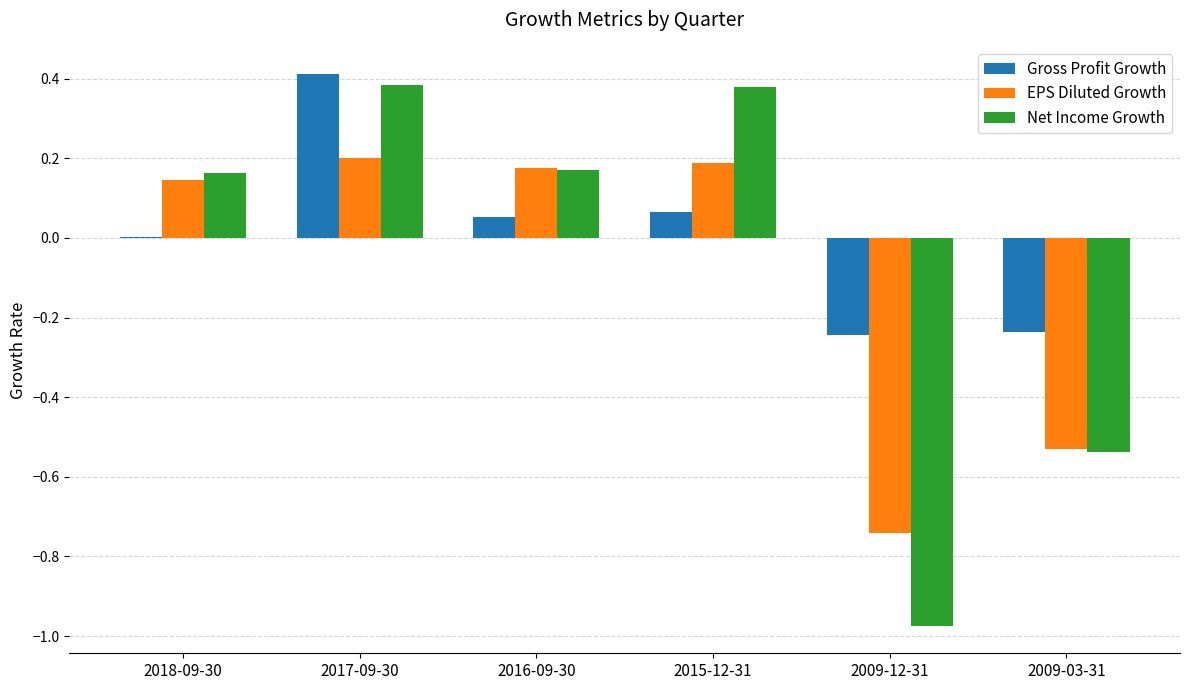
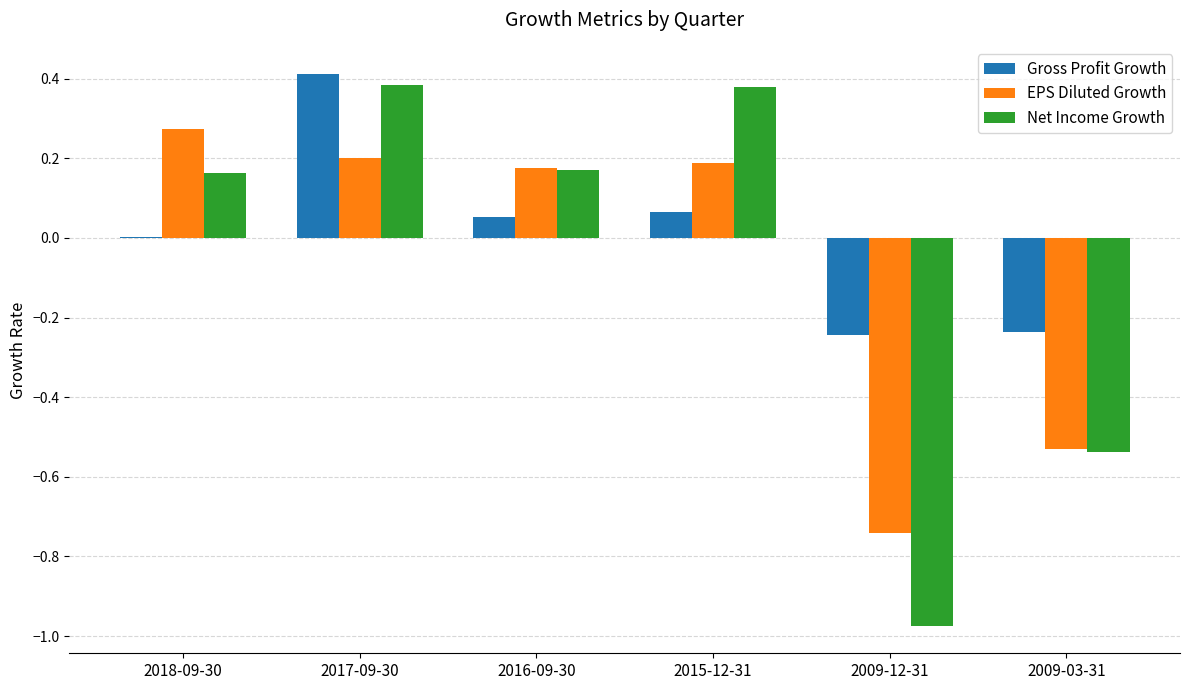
EPS Diluted Growth, 2018-09-30: 0.15 -> 0.27
